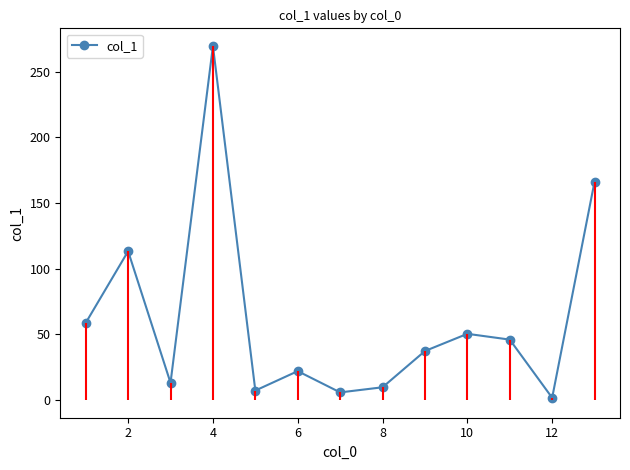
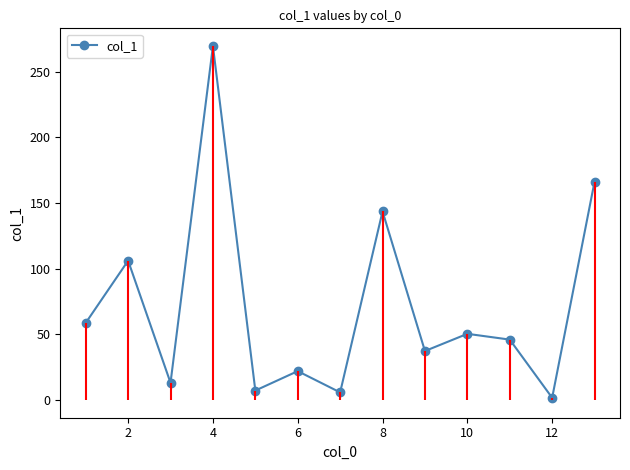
2: 113 -> 106
8: 10 -> 144
